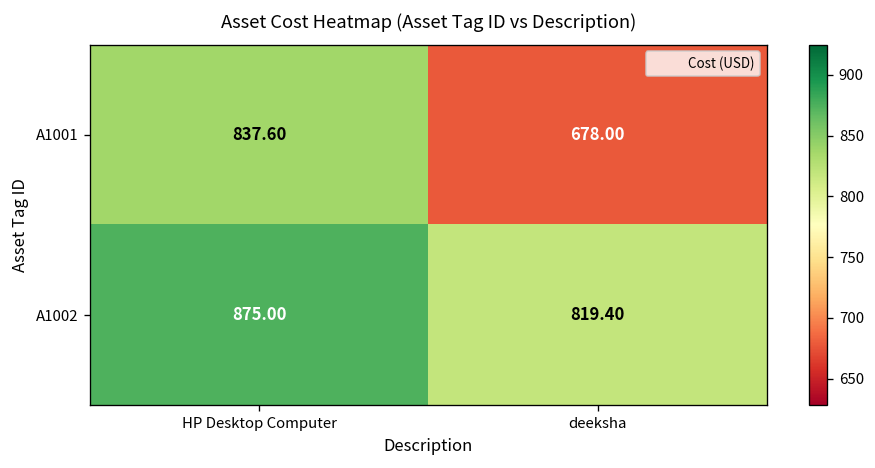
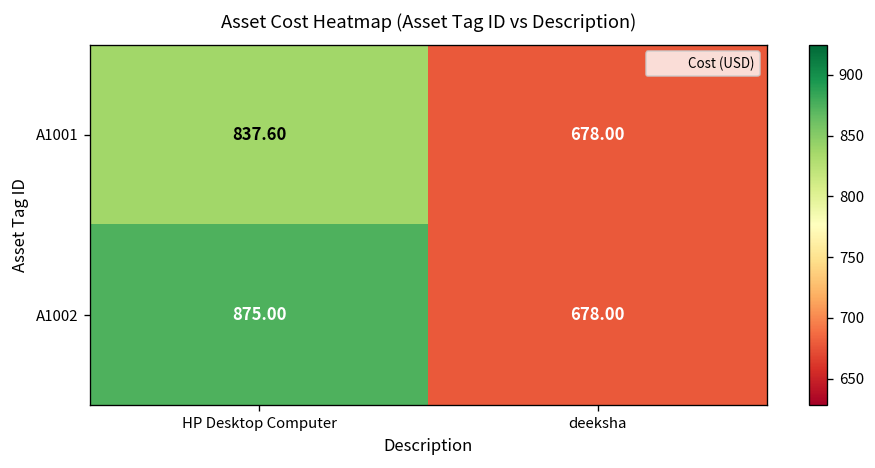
A1002, deeksha: 819.40 -> 678.00
